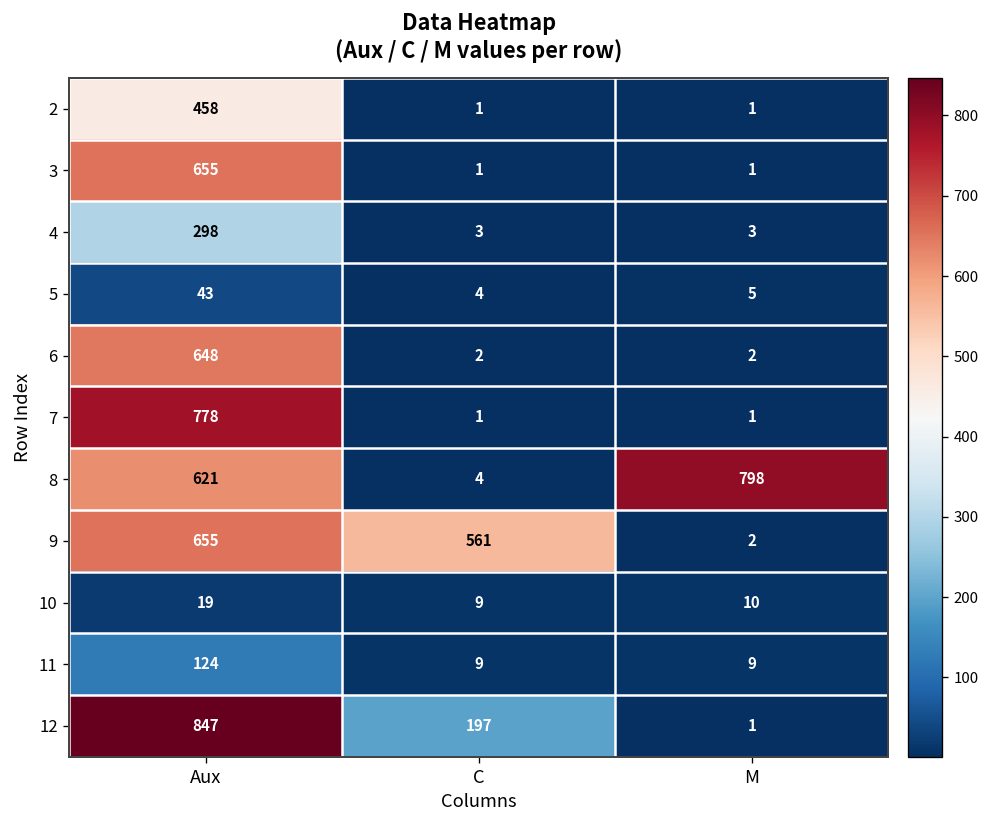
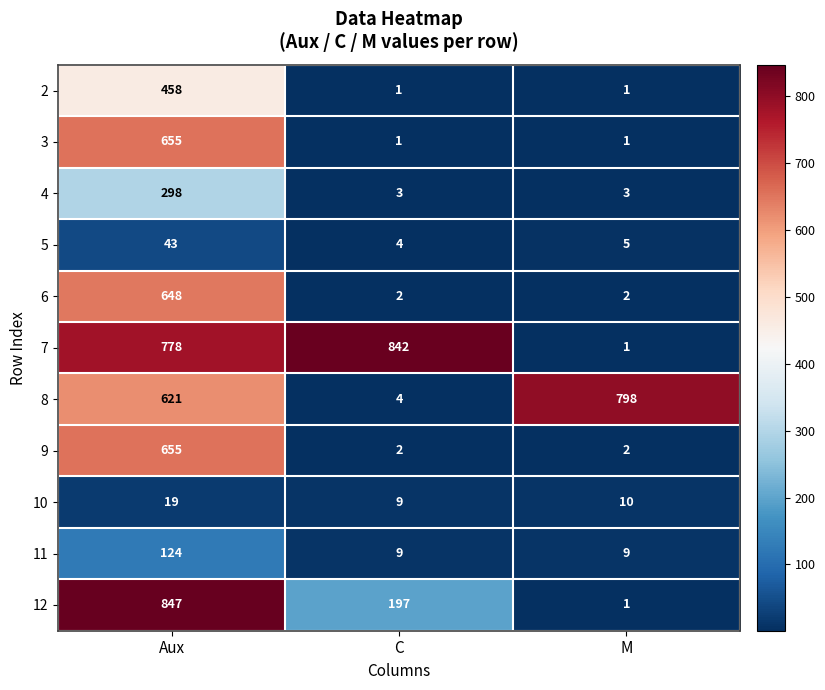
7, C: 1 -> 842
9, C: 561 -> 2
